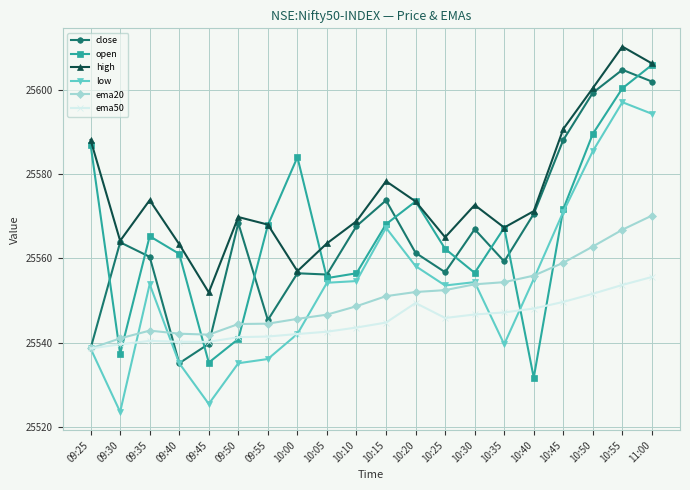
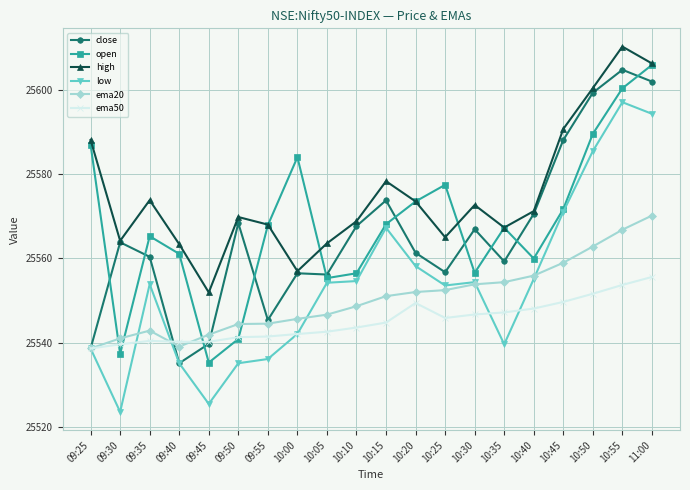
ema20, 09:40: 25542 -> 25539
open, 10:25: 25562 -> 25577
open, 10:40: 25532 -> 25560
